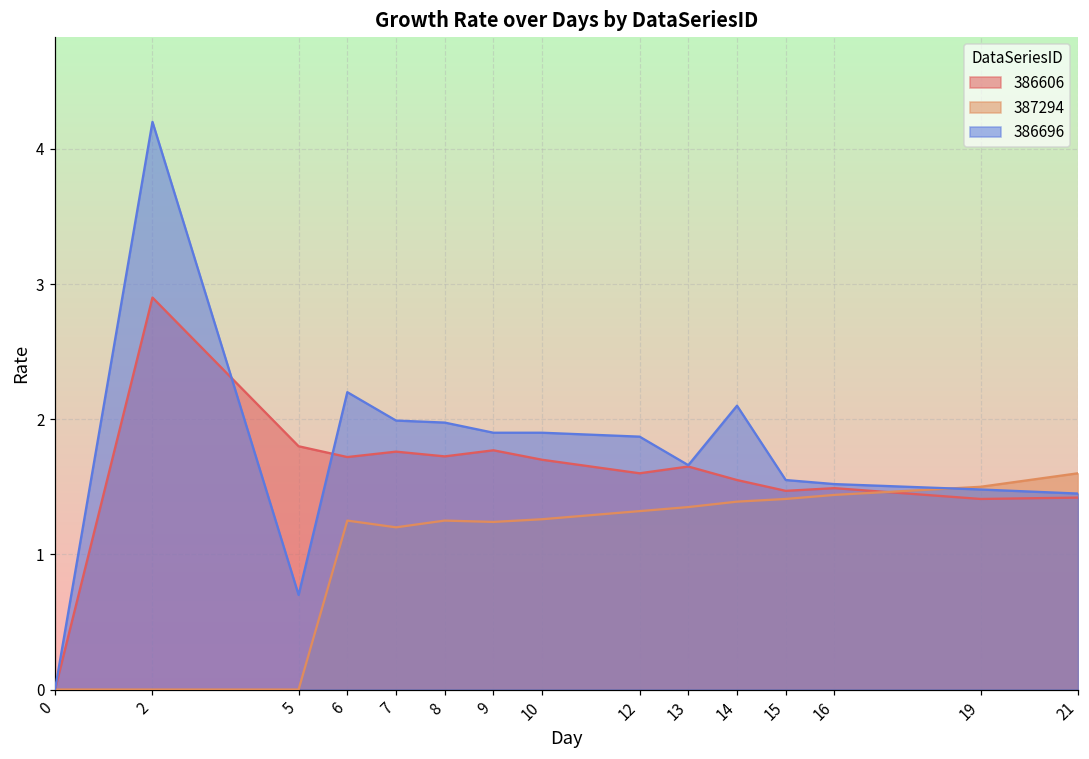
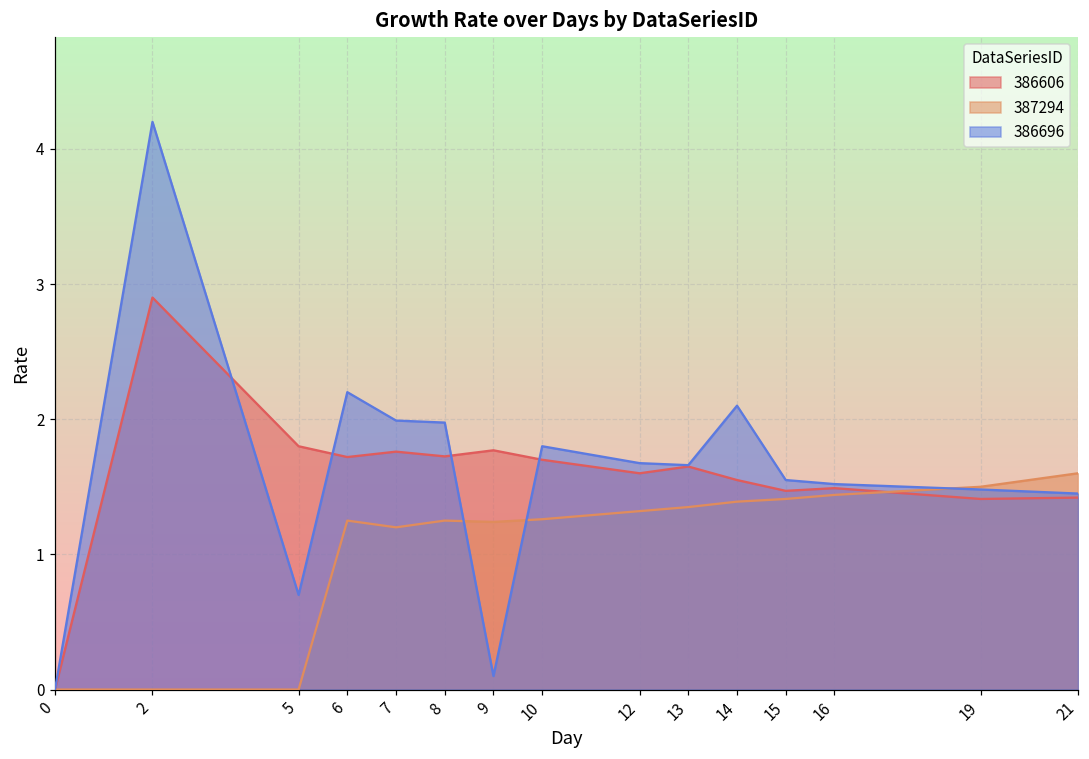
386696, 9: 1.9 -> 0.1
386696, 10: 1.9 -> 1.8
386696, 12: 1.87 -> 1.68
